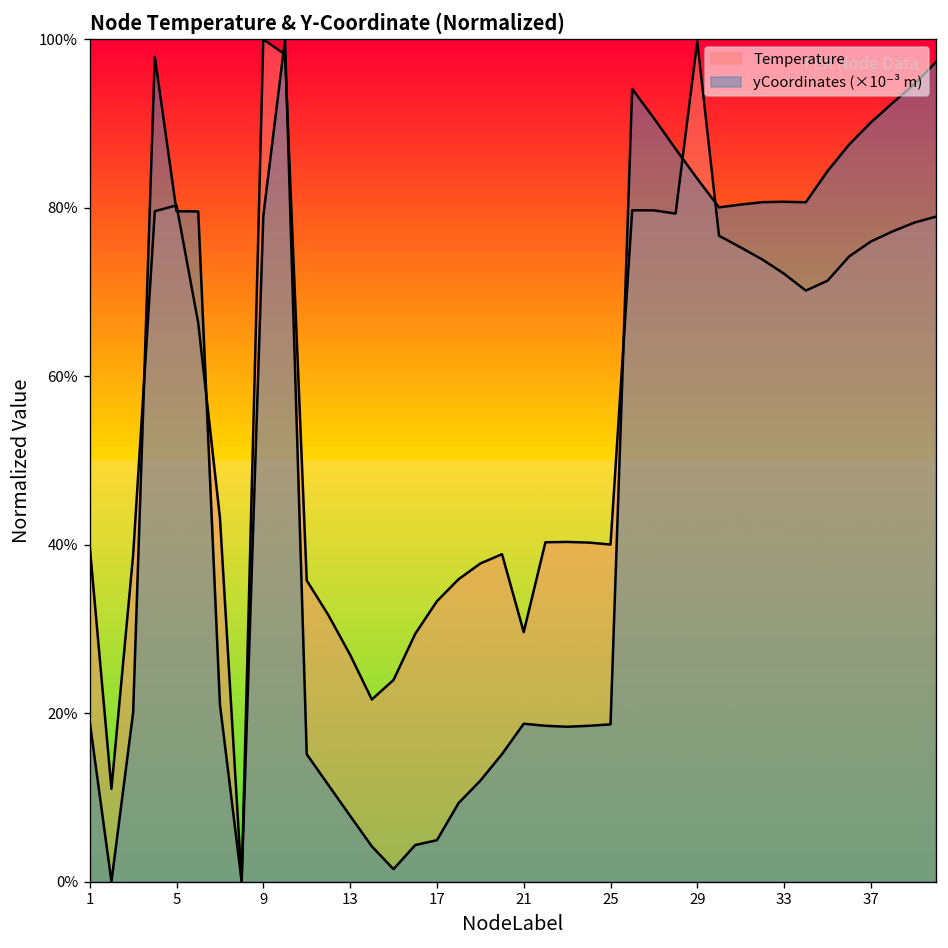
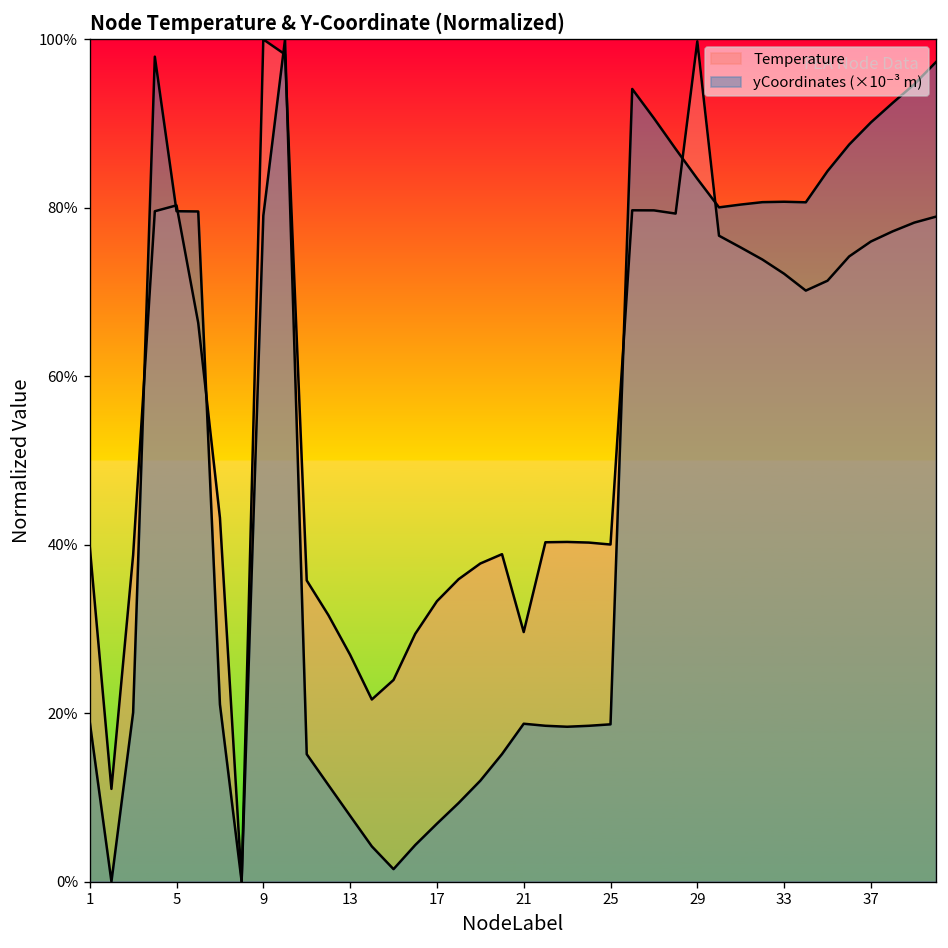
yCoordinates (×10⁻³ m), 17: 5% -> 7%
